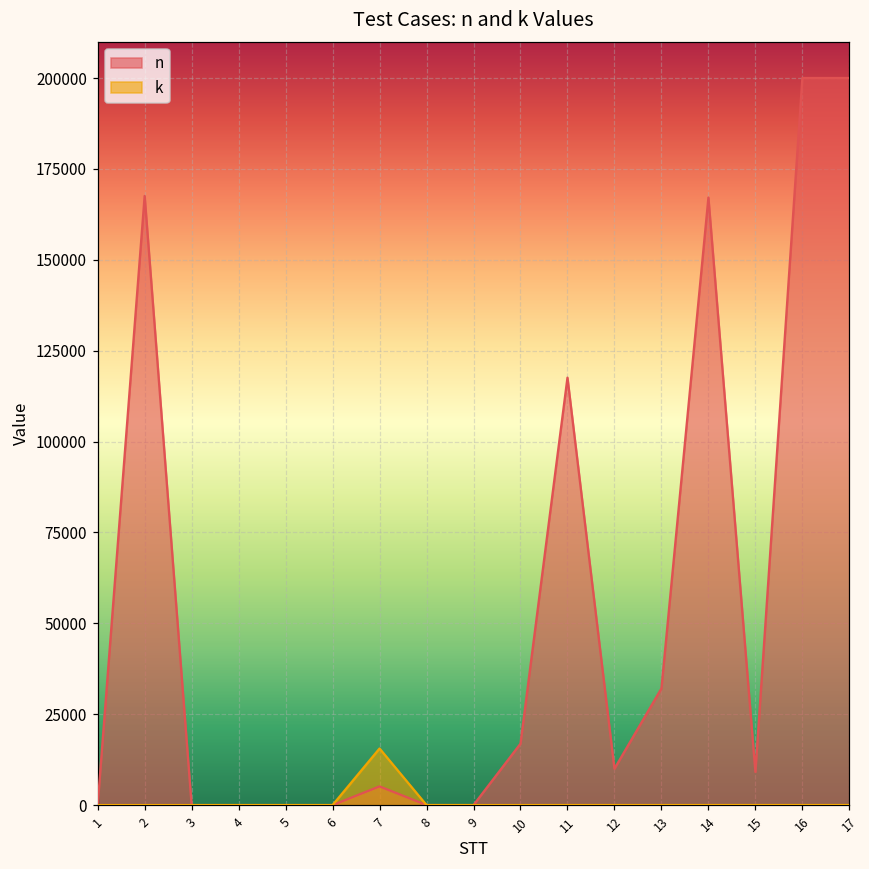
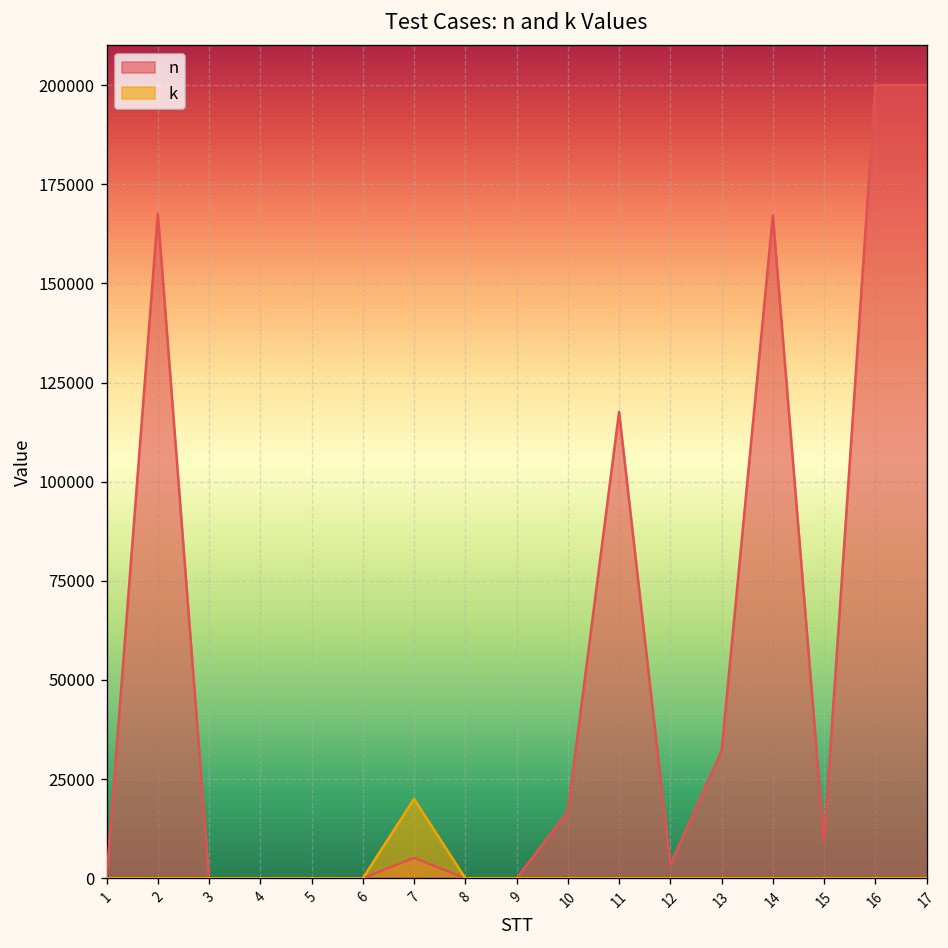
k, 7: 16000 -> 20000
n, 12: 10000 -> 3000
